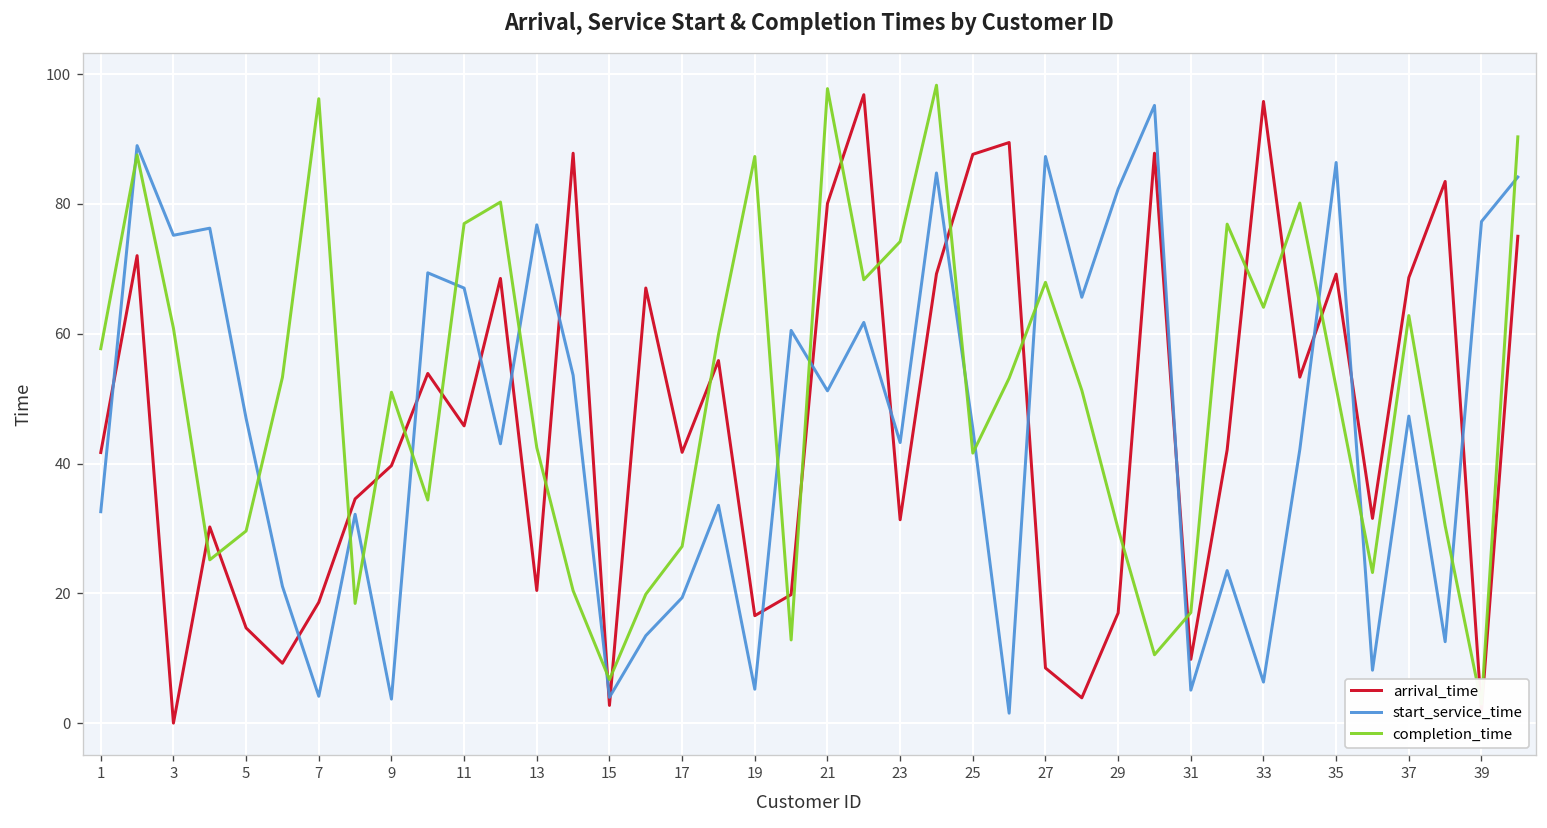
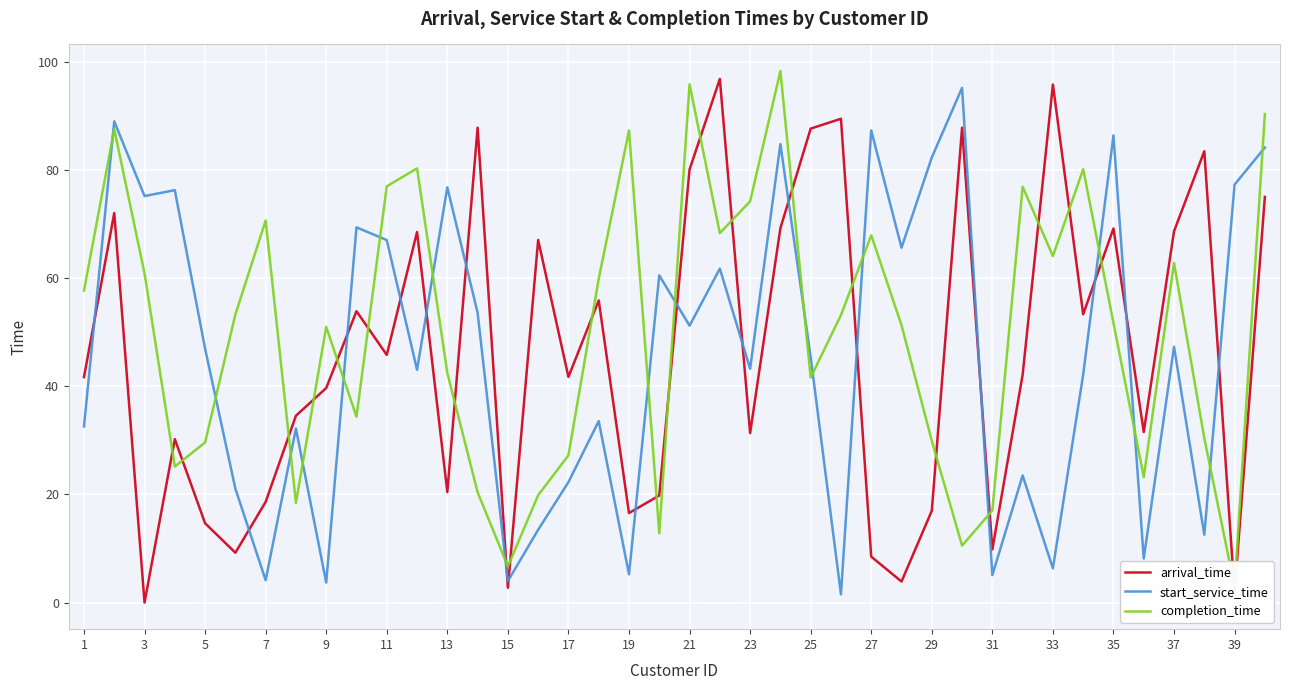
completion_time, 7: 96 -> 71
start_service_time, 17: 19 -> 22
completion_time, 21: 98 -> 96
